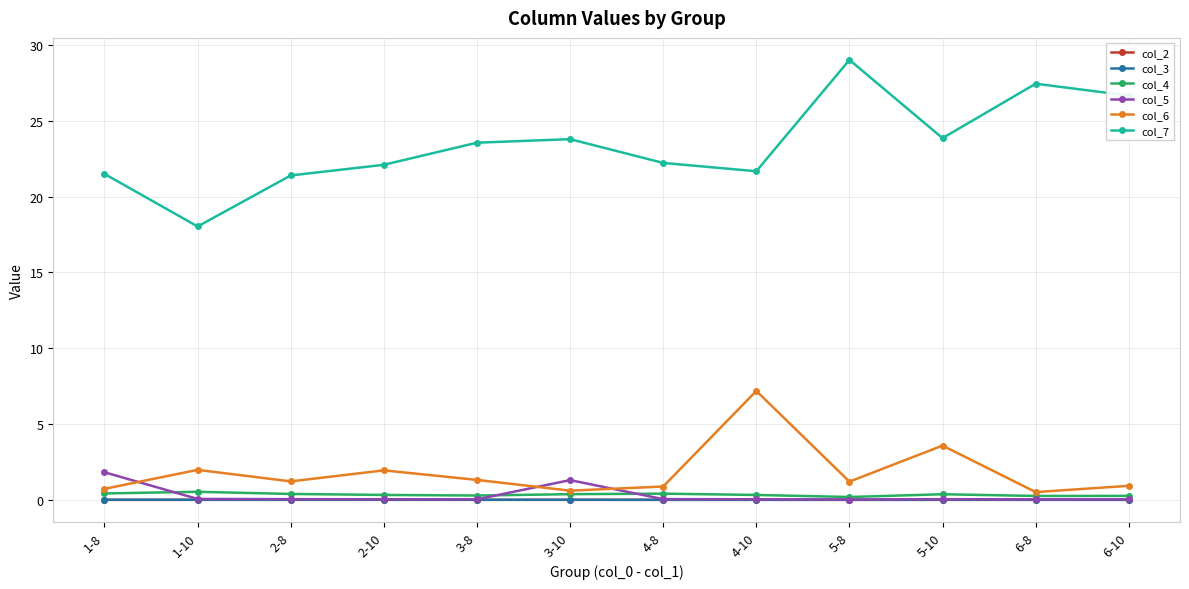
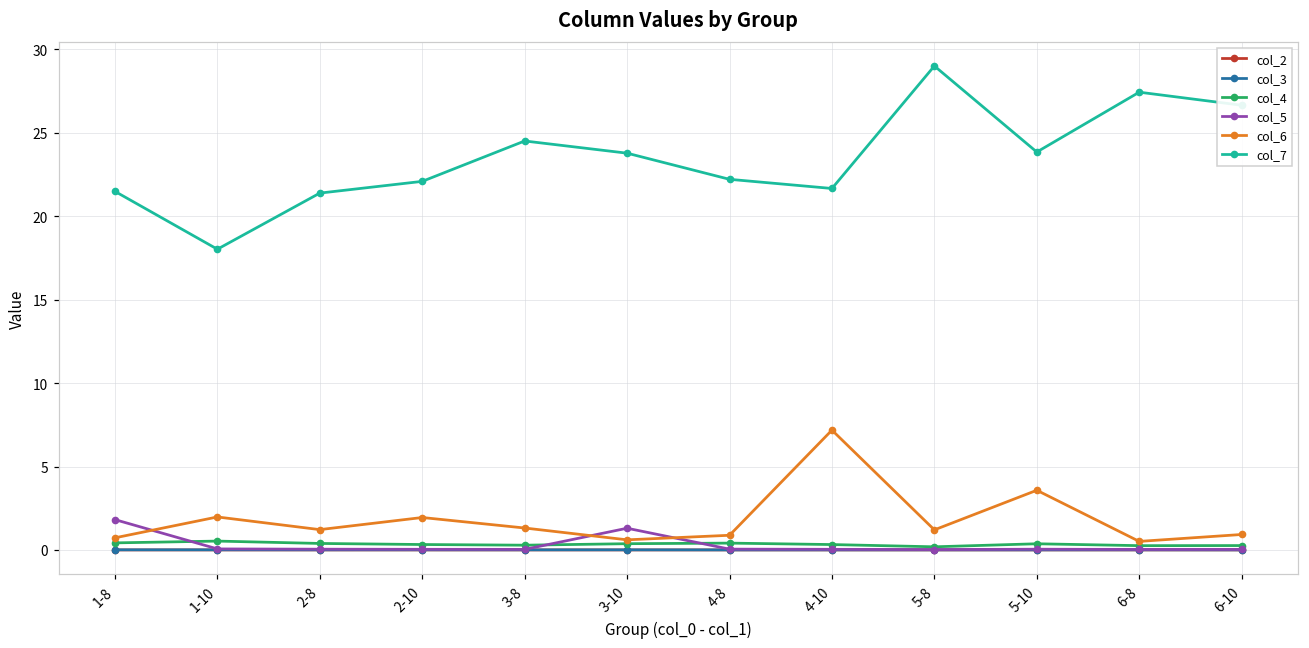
col_7, 3-8: 23.5 -> 24.5
